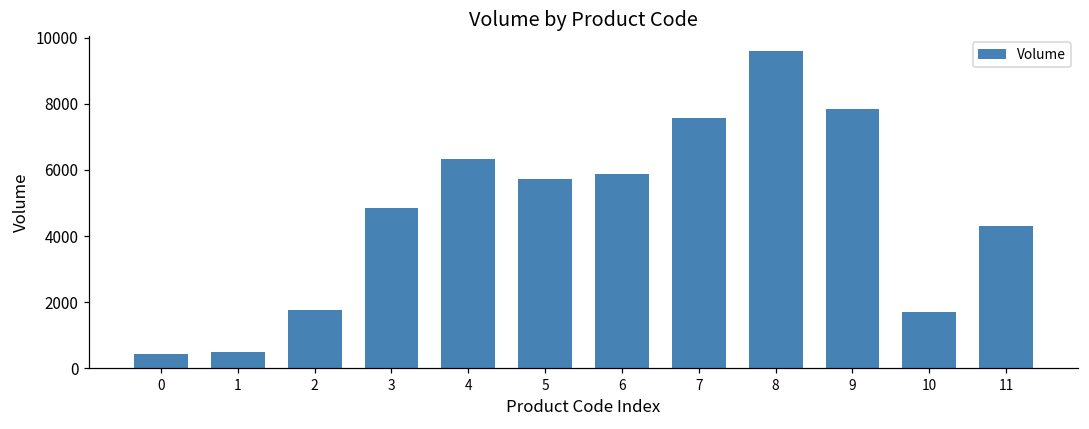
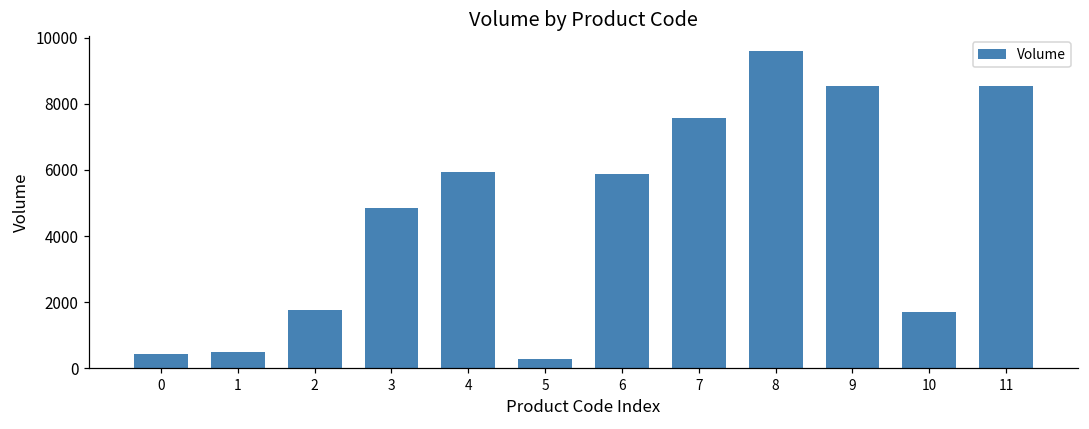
4: 6300 -> 5900
5: 5700 -> 300
9: 7800 -> 8600
11: 4300 -> 8600
